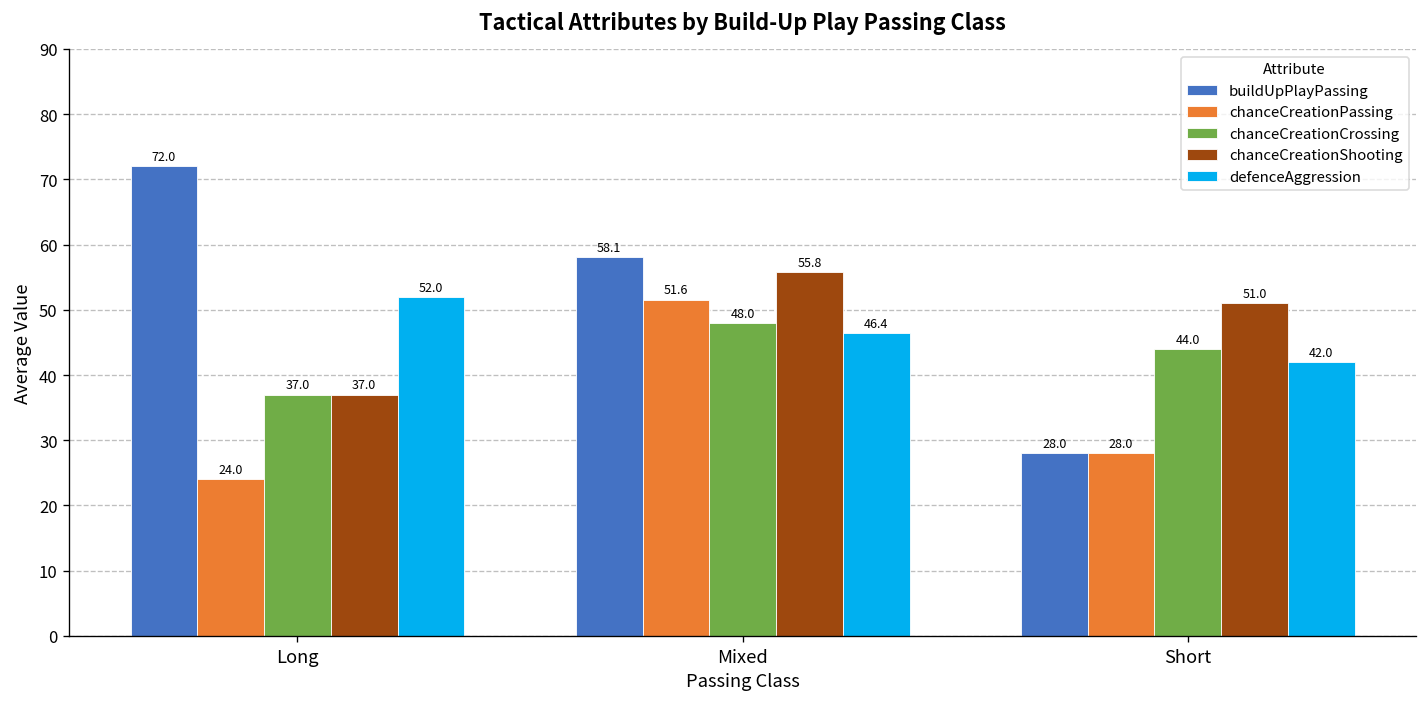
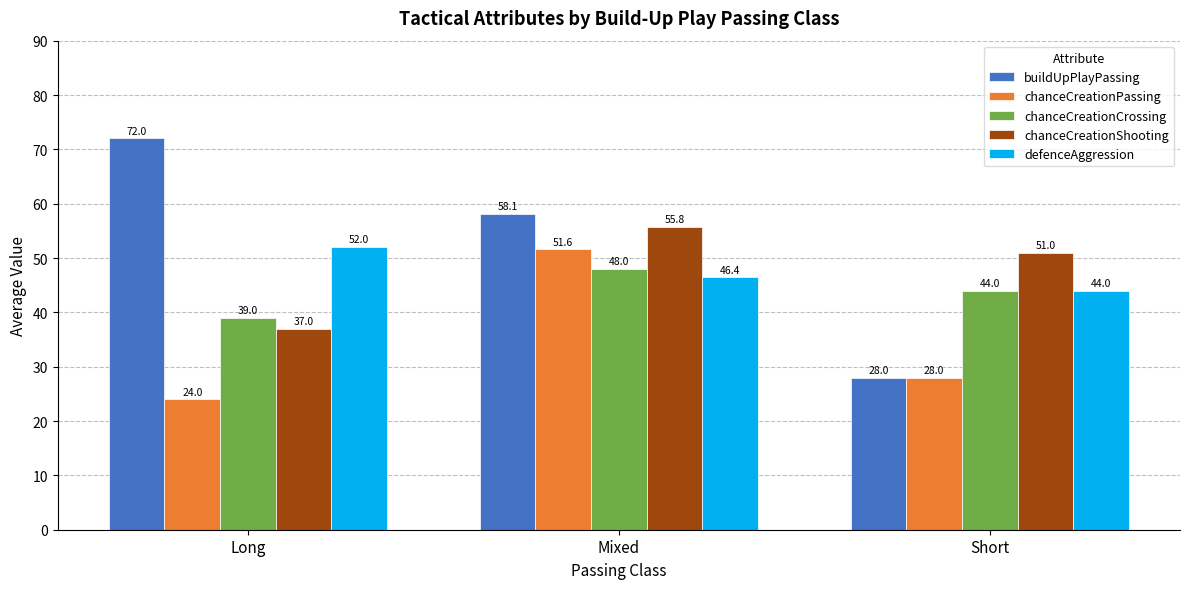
chanceCreationCrossing, Long: 37.0 -> 39.0
defenceAggression, Short: 42.0 -> 44.0
